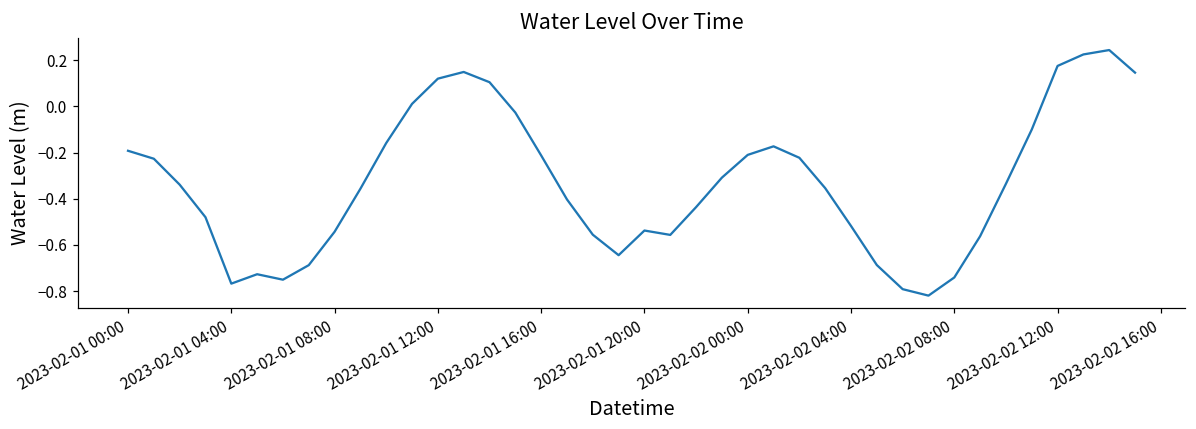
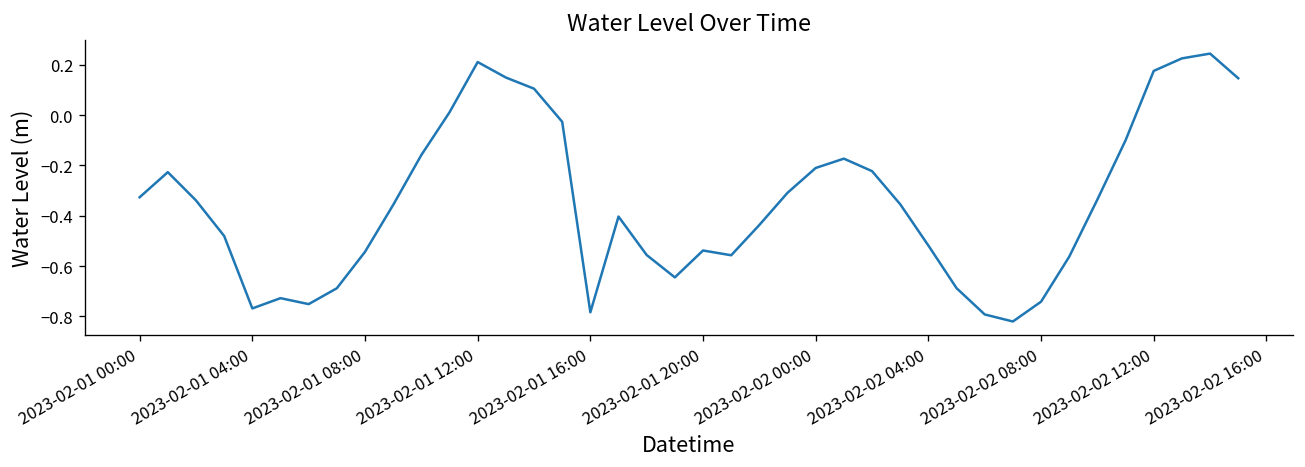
2023-02-01 00:00: -0.19 -> -0.33
2023-02-01 12:00: 0.12 -> 0.21
2023-02-01 16:00: -0.21 -> -0.78
